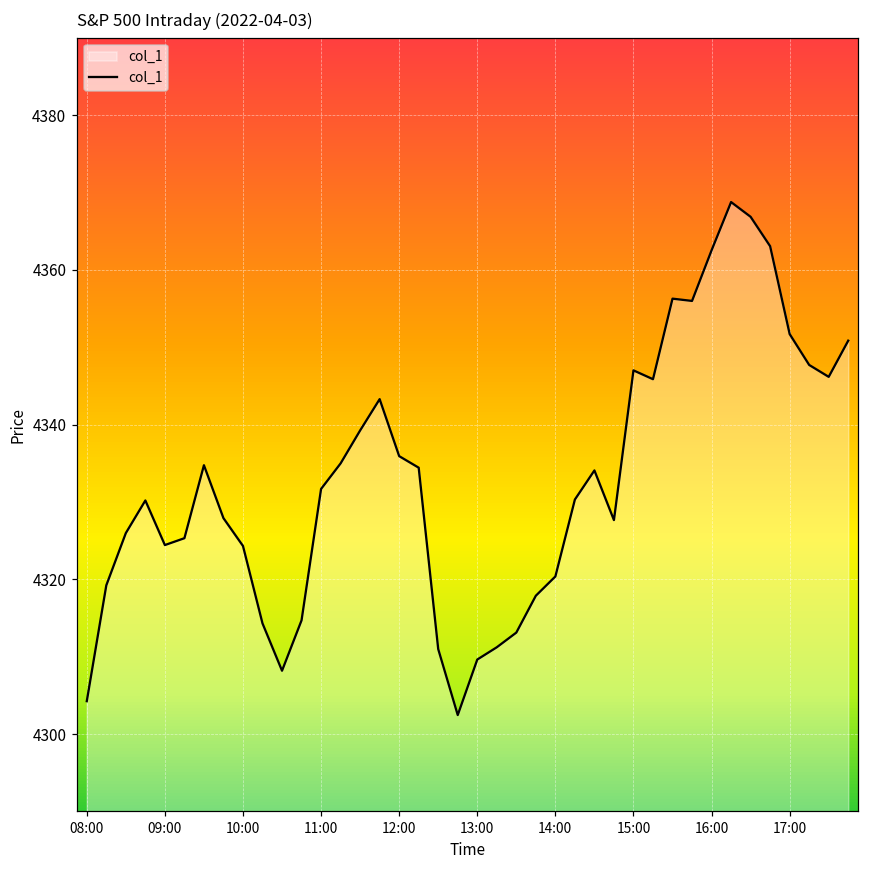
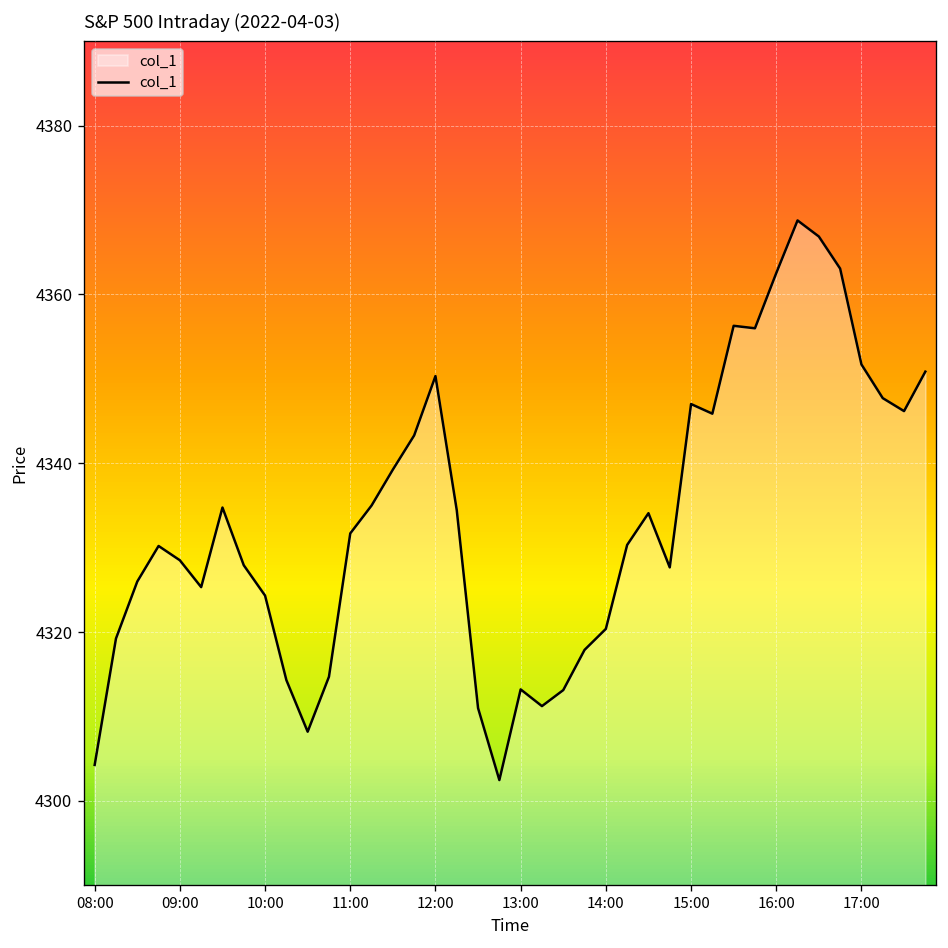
09:00: 4324 -> 4329
12:00: 4336 -> 4350
13:00: 4310 -> 4313
